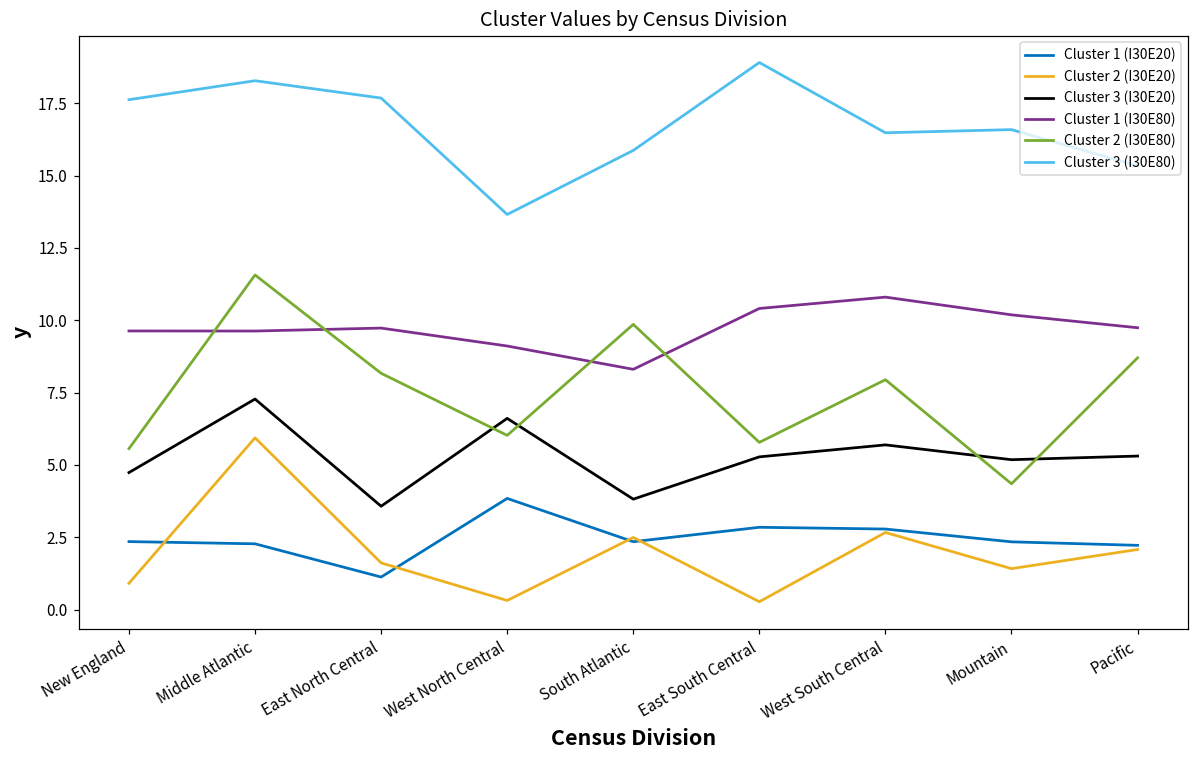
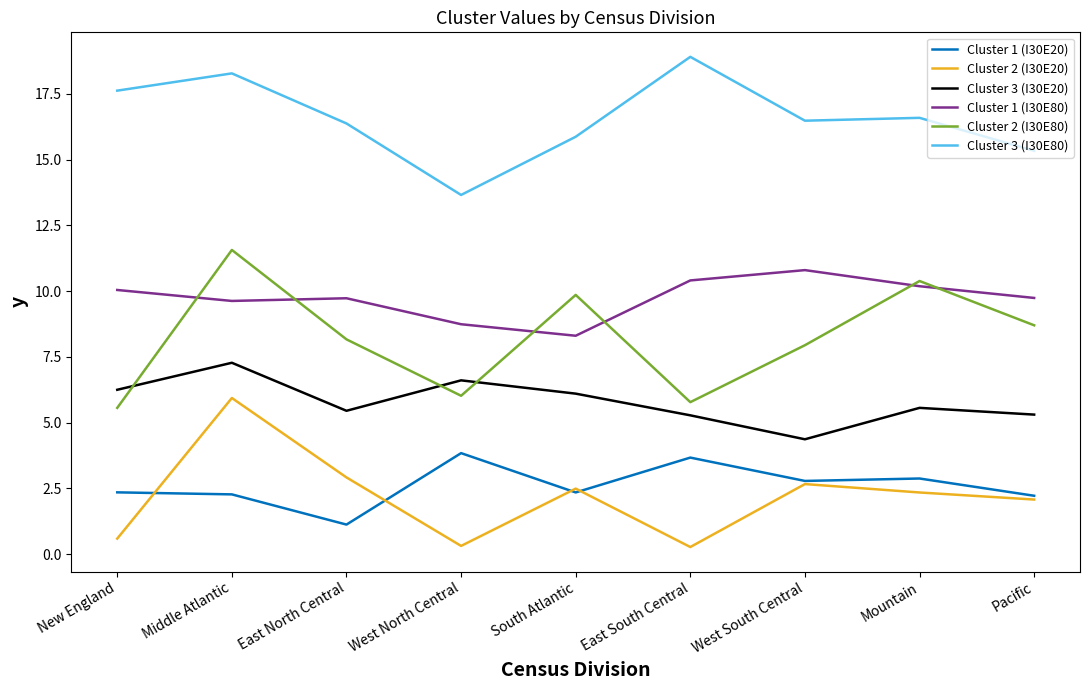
Cluster 2 (I30E20), New England: 0.9 -> 0.6
Cluster 3 (I30E20), New England: 4.7 -> 6.2
Cluster 1 (I30E80), New England: 9.6 -> 10.0
Cluster 2 (I30E20), East North Central: 1.6 -> 2.9
Cluster 3 (I30E20), East North Central: 3.6 -> 5.4
Cluster 3 (I30E80), East North Central: 17.7 -> 16.4
Cluster 1 (I30E80), West North Central: 9.1 -> 8.7
Cluster 3 (I30E20), South Atlantic: 3.8 -> 6.1
Cluster 1 (I30E20), East South Central: 2.8 -> 3.7
Cluster 3 (I30E20), West South Central: 5.7 -> 4.4
Cluster 1 (I30E20), Mountain: 2.3 -> 2.9
Cluster 2 (I30E20), Mountain: 1.4 -> 2.3
Cluster 3 (I30E20), Mountain: 5.2 -> 5.6
Cluster 2 (I30E80), Mountain: 4.3 -> 10.4
